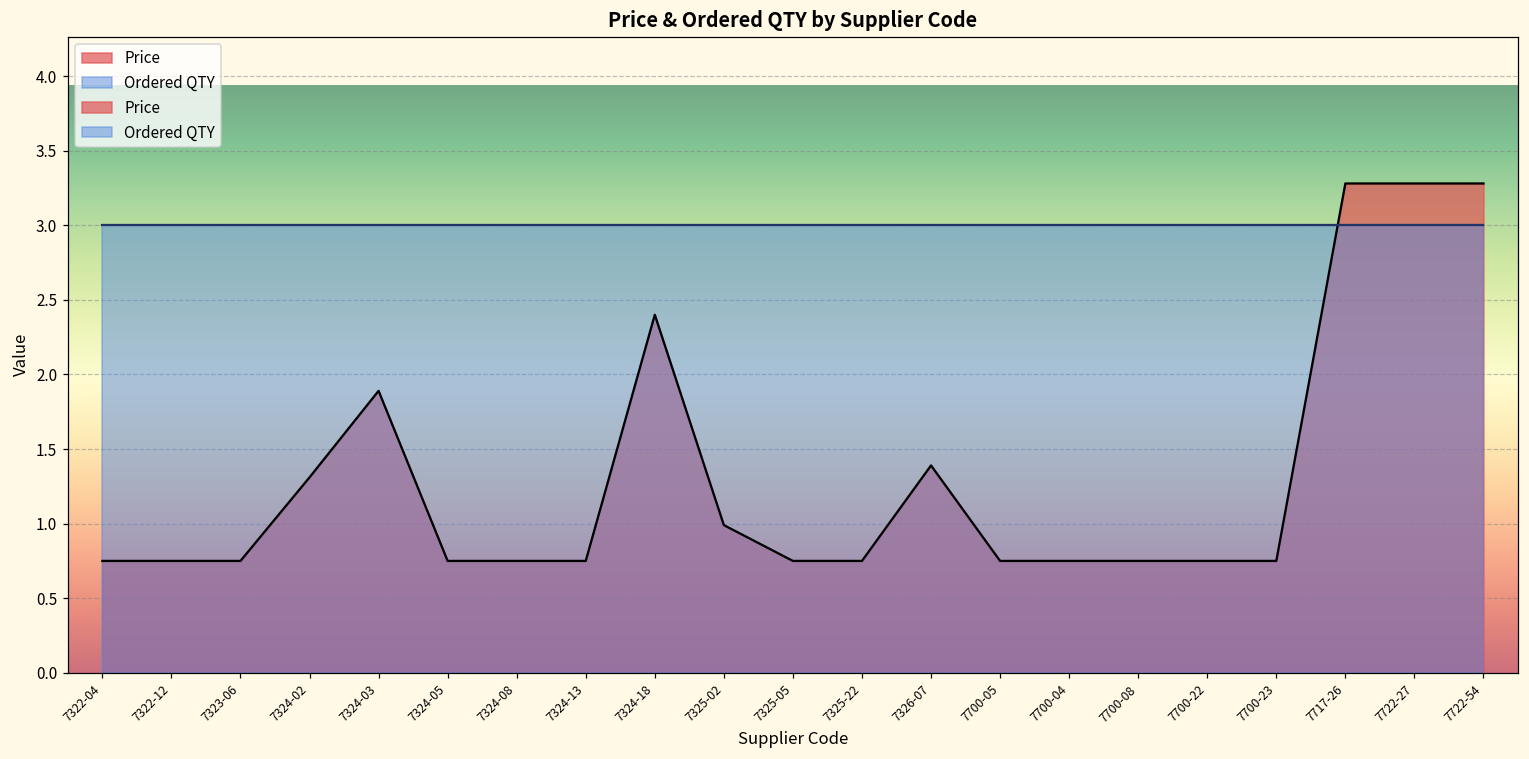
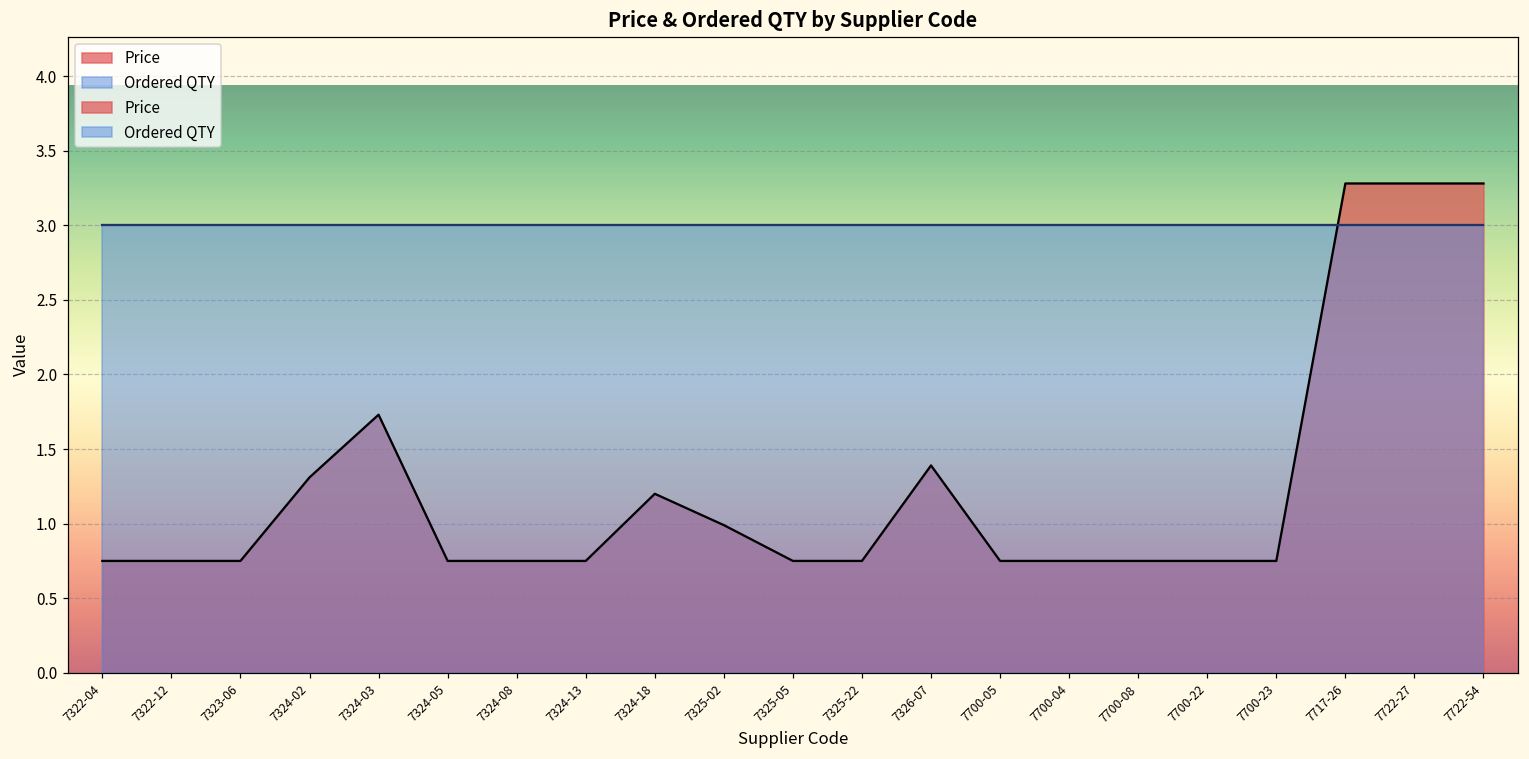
Price, 7324-03: 1.89 -> 1.73
Price, 7324-18: 2.4 -> 1.2
